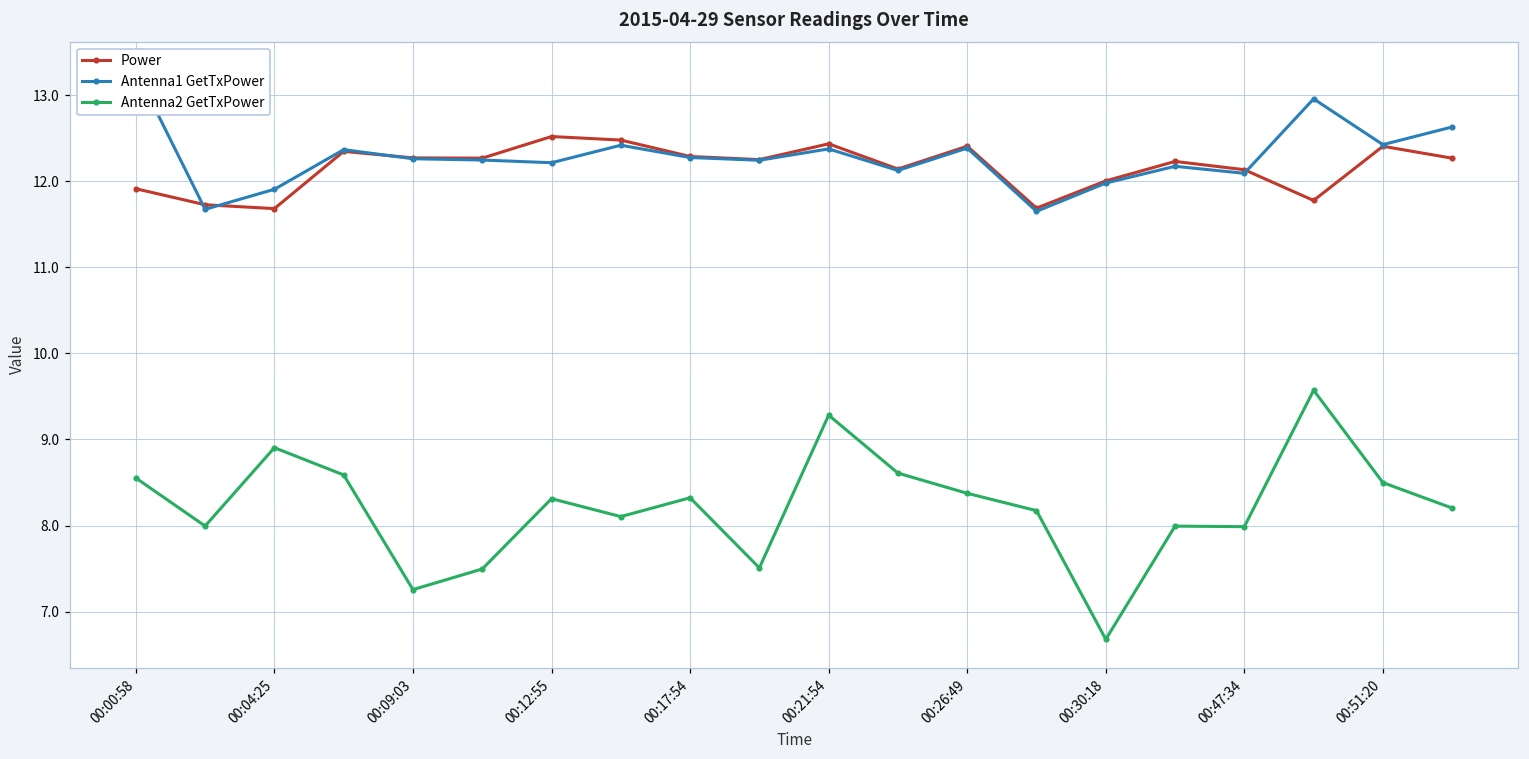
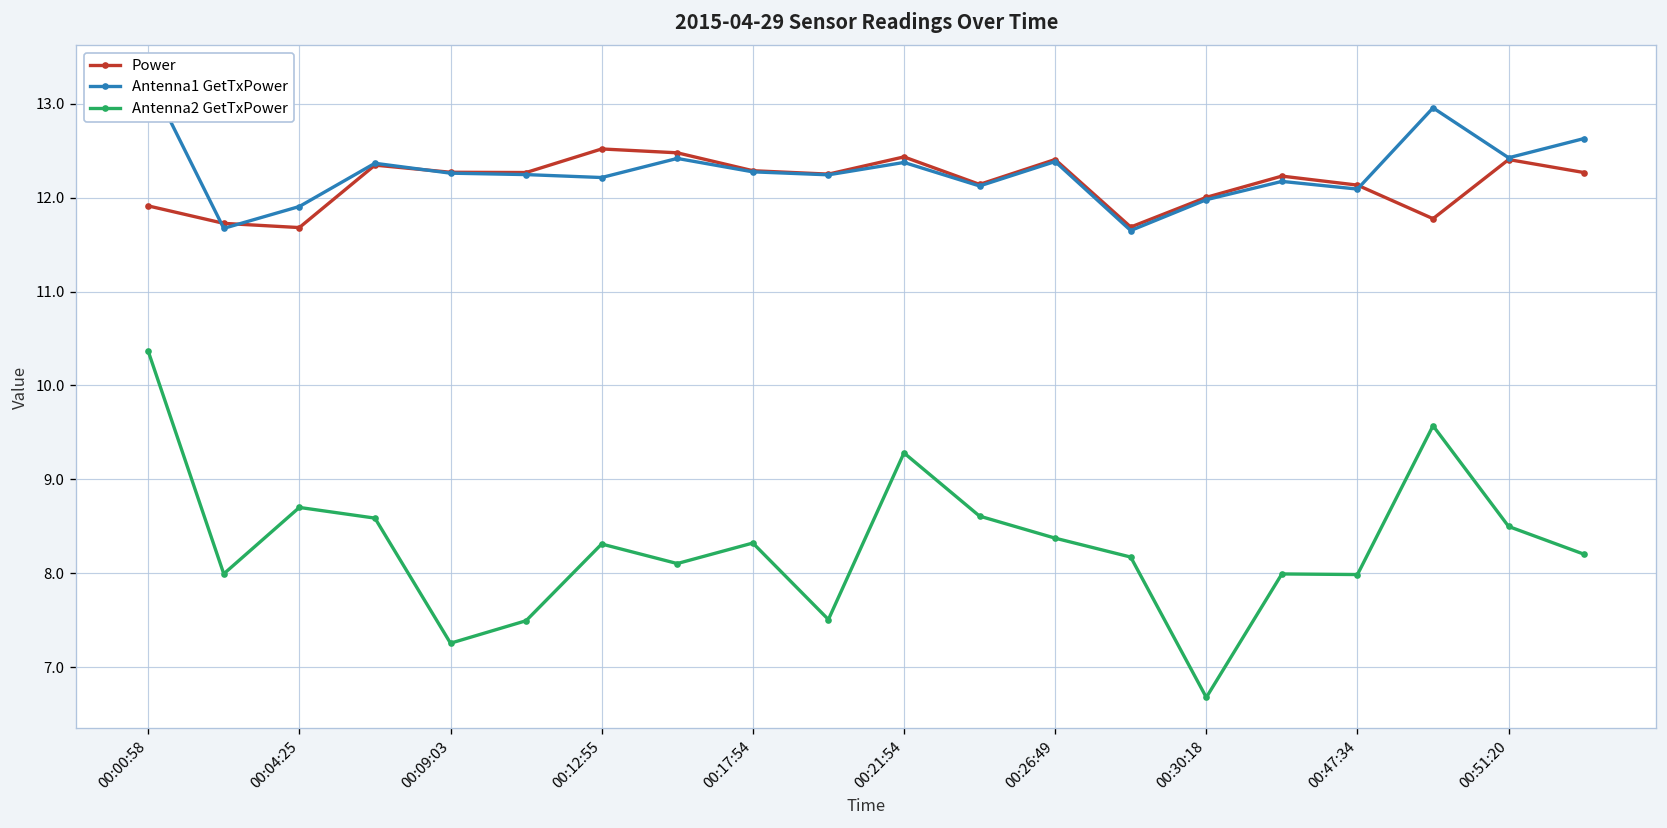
Antenna2 GetTxPower, 00:00:58: 8.6 -> 10.4
Antenna2 GetTxPower, 00:04:25: 8.9 -> 8.7
